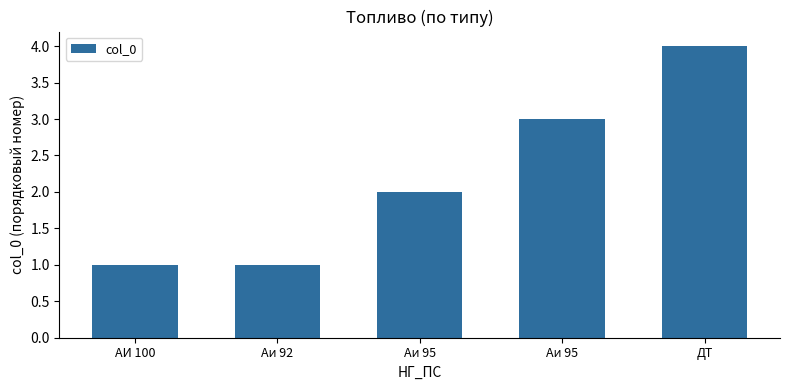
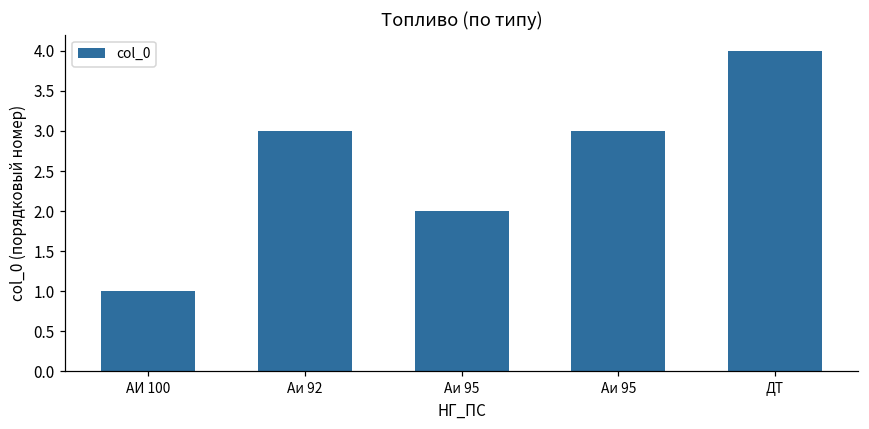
Аи 92: 1 -> 3
